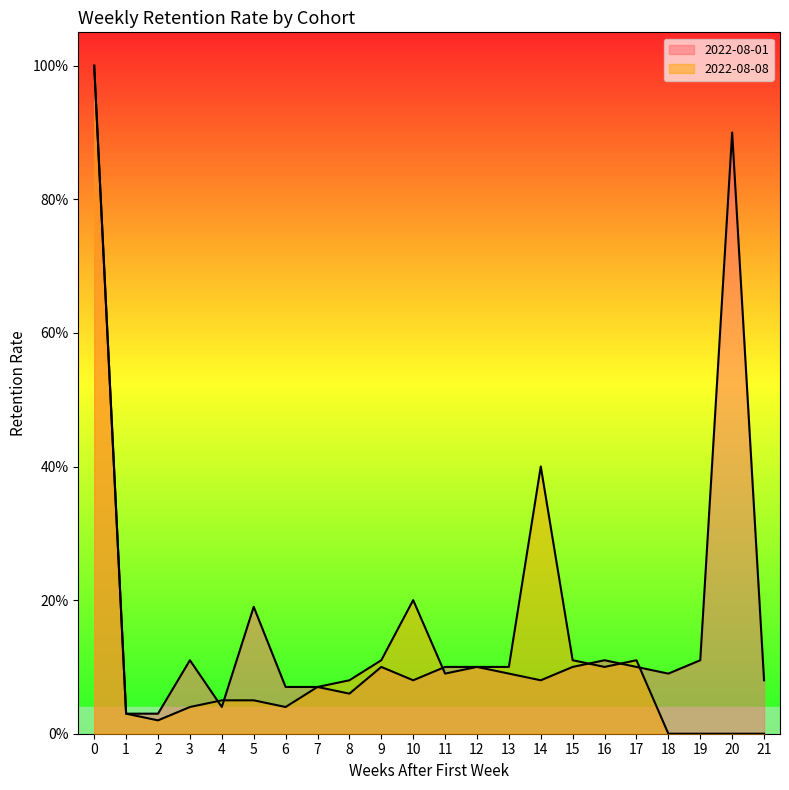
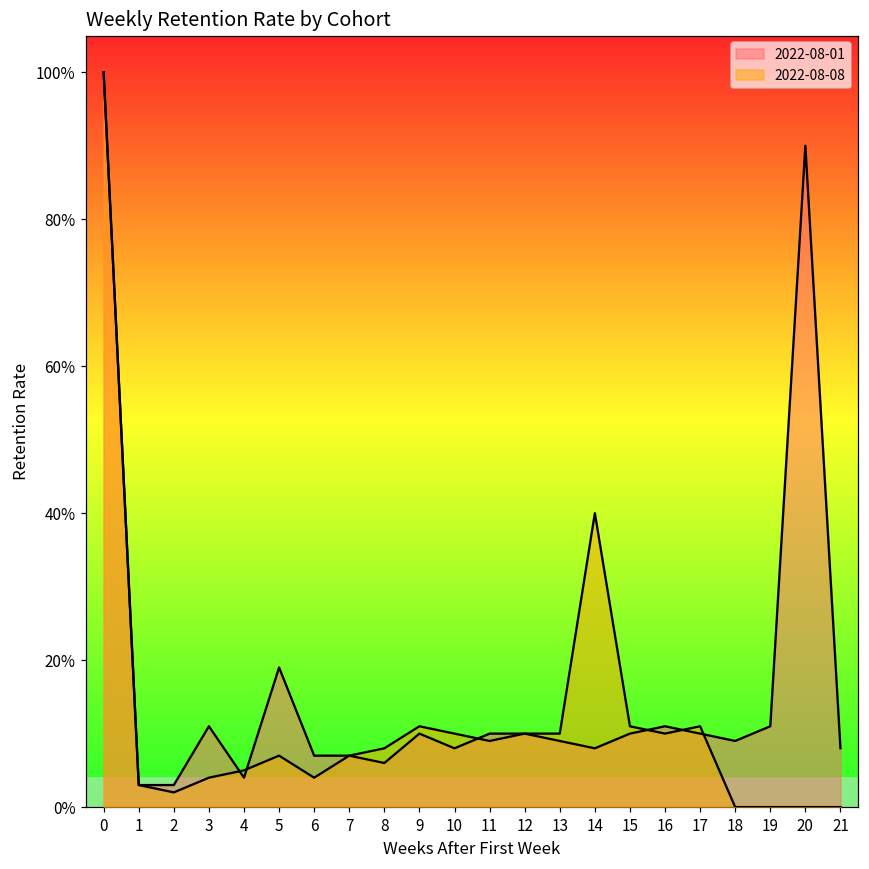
2022-08-08, 5: 5% -> 7%
2022-08-08, 10: 20% -> 10%
